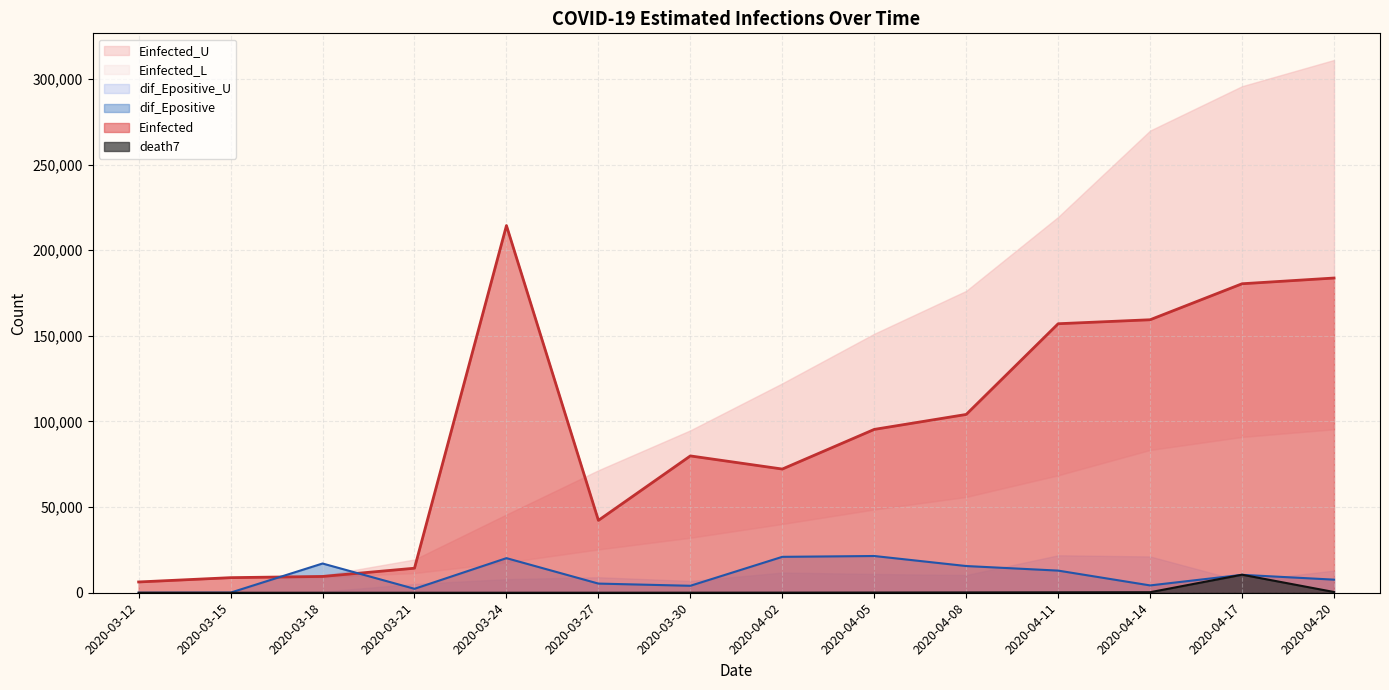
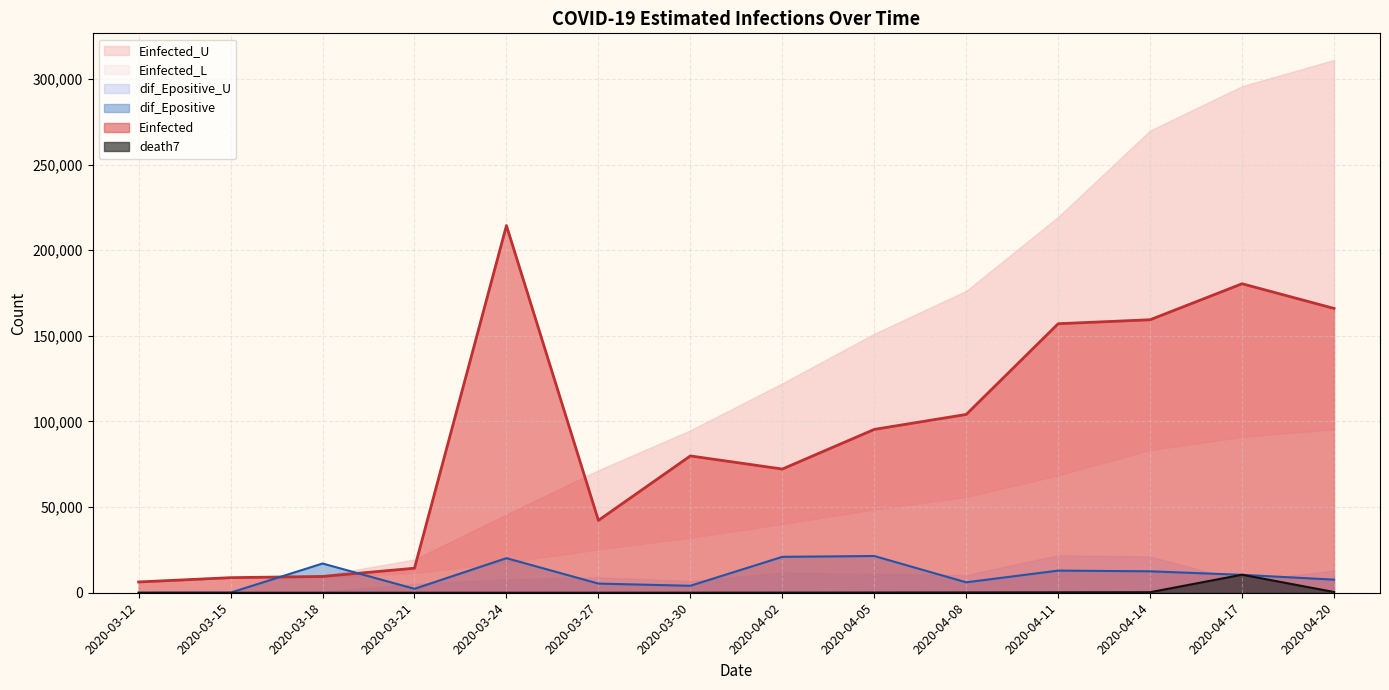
dif_Epositive, 2020-04-08: 16,000 -> 6,000
dif_Epositive, 2020-04-14: 4,000 -> 13,000
Einfected, 2020-04-20: 184,000 -> 166,000
